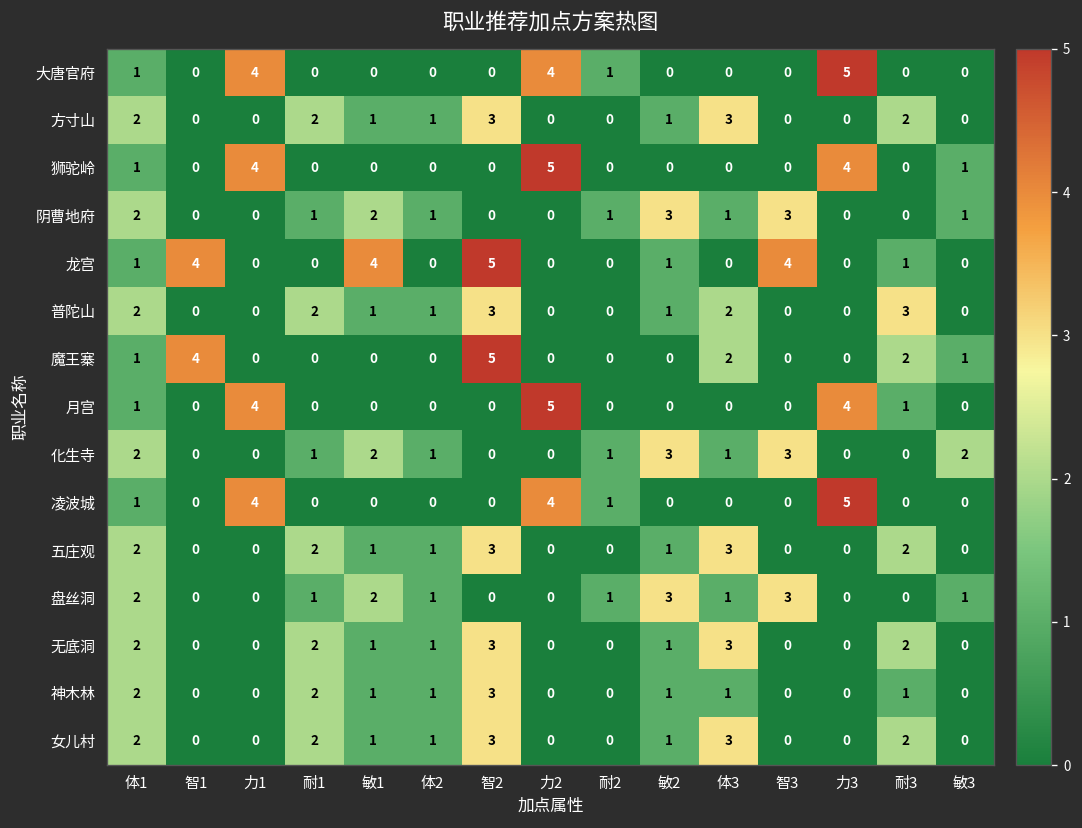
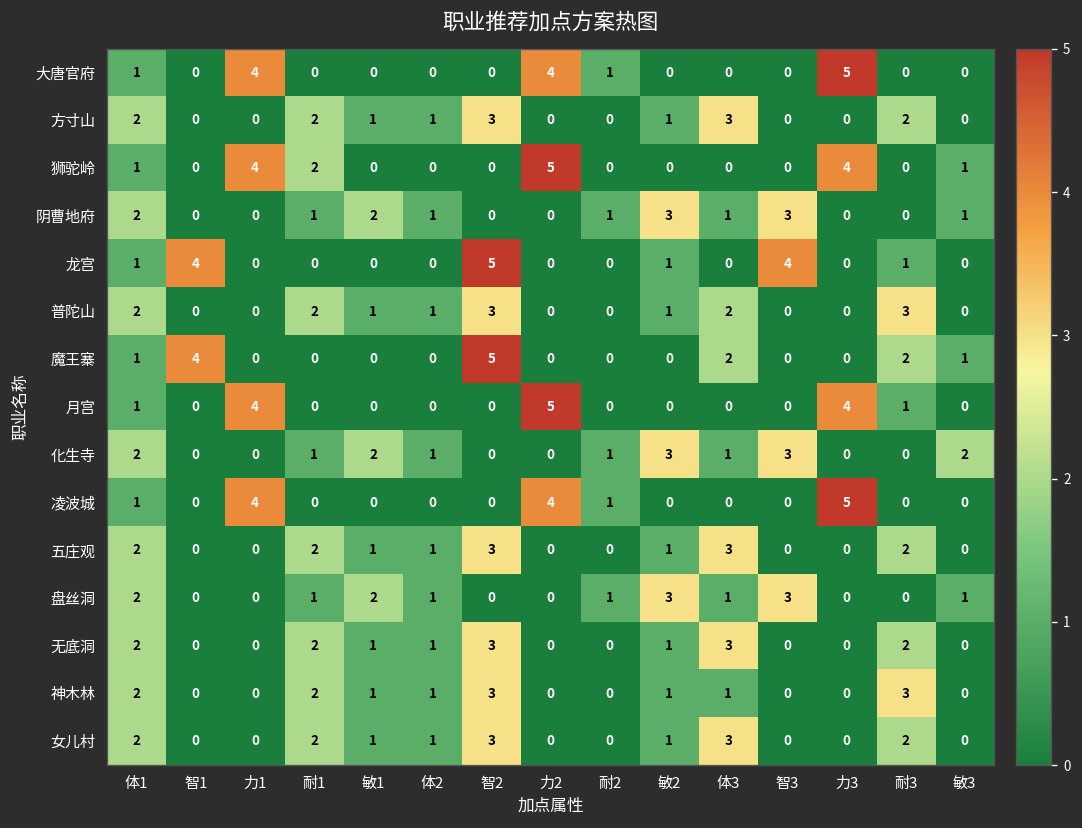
狮驼岭, 耐1: 0 -> 2
龙宫, 敏1: 4 -> 0
神木林, 耐3: 1 -> 3
